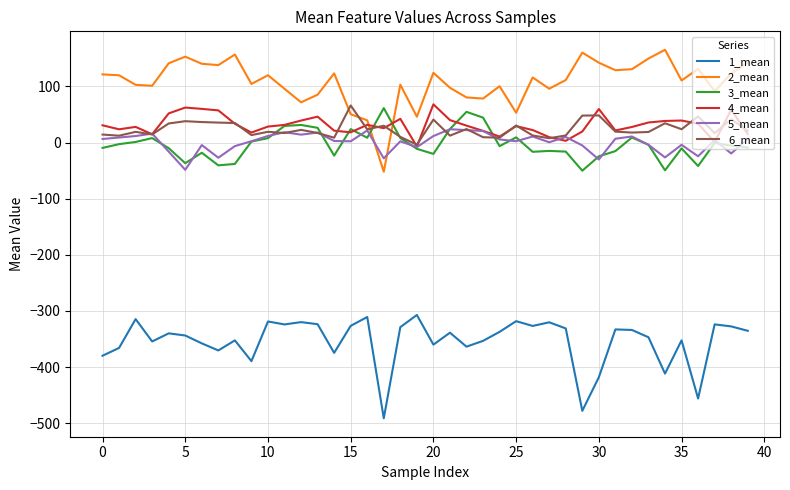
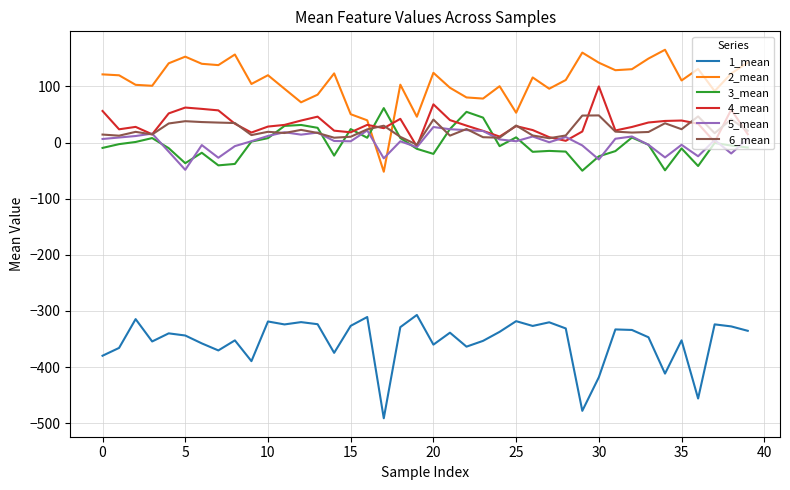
4_mean, 0: 30 -> 60
6_mean, 15: 70 -> 10
5_mean, 20: 10 -> 30
4_mean, 30: 60 -> 100
